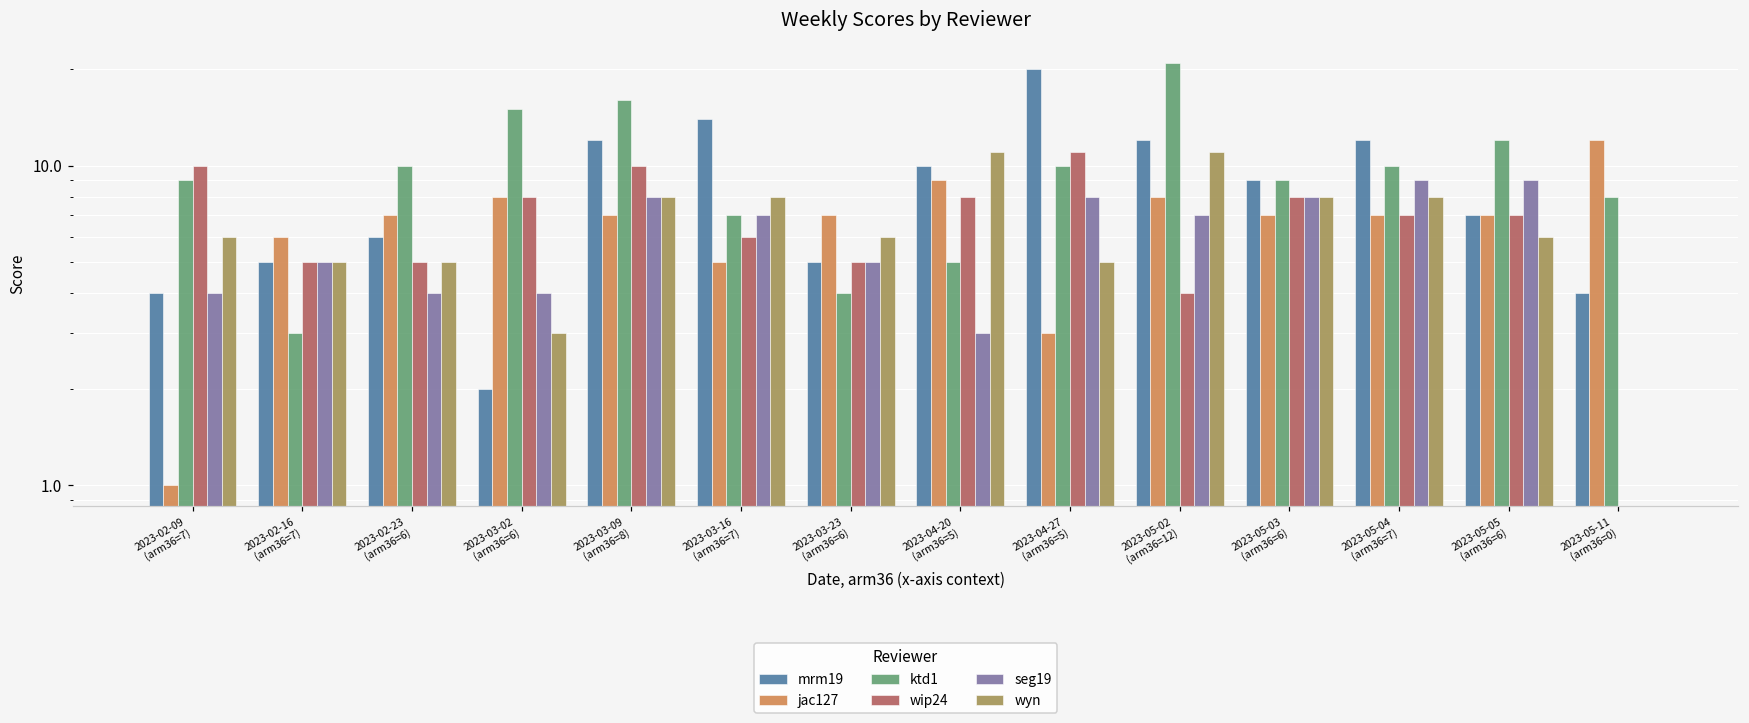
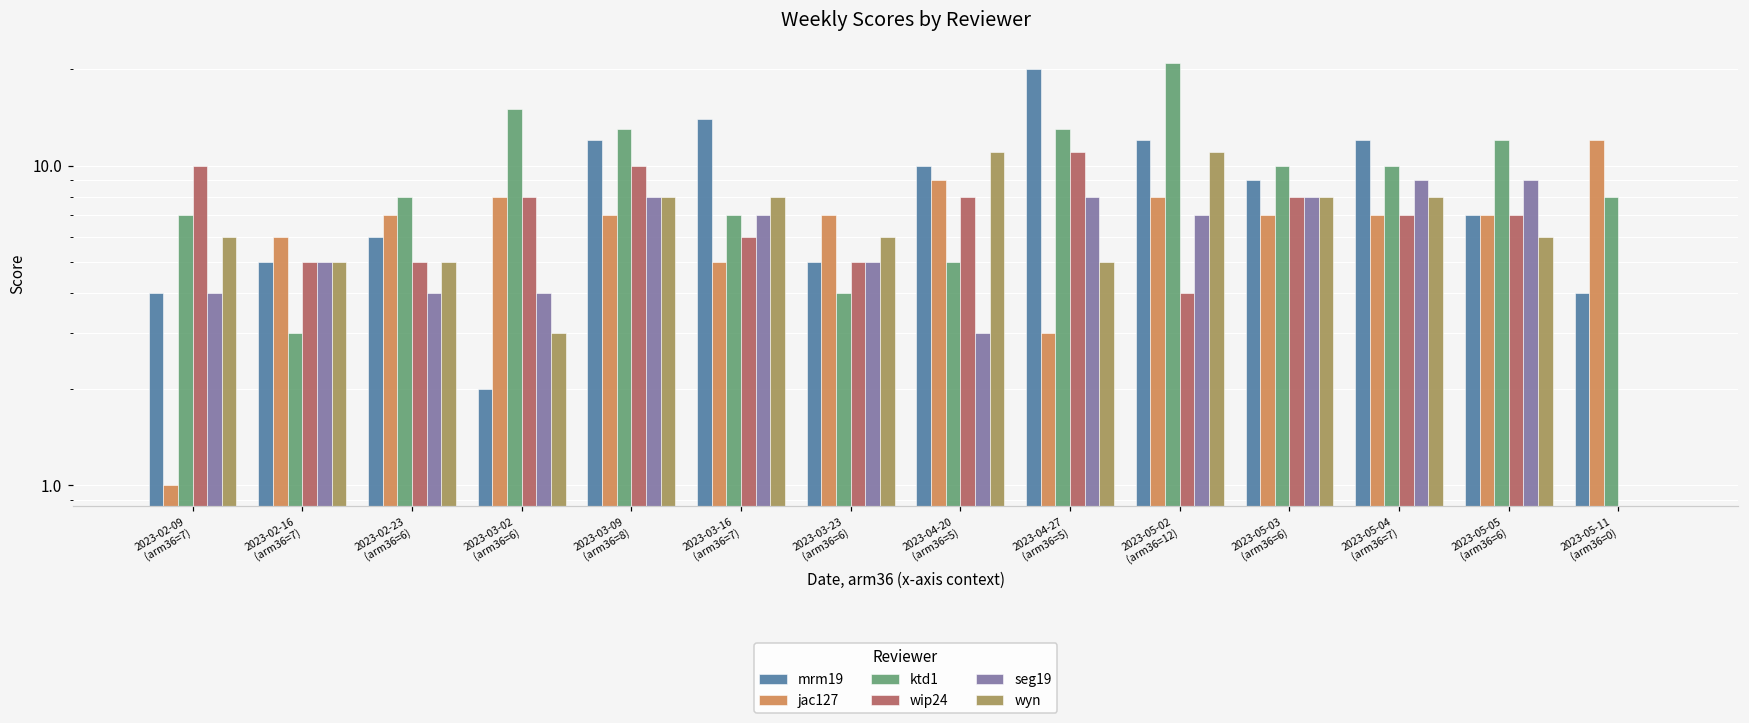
ktd1, 2023-02-09 (arm36=7): 9 -> 7
ktd1, 2023-02-23 (arm36=6): 10 -> 8
ktd1, 2023-03-09 (arm36=8): 16 -> 13
ktd1, 2023-04-27 (arm36=5): 10 -> 13
ktd1, 2023-05-03 (arm36=6): 9 -> 10
